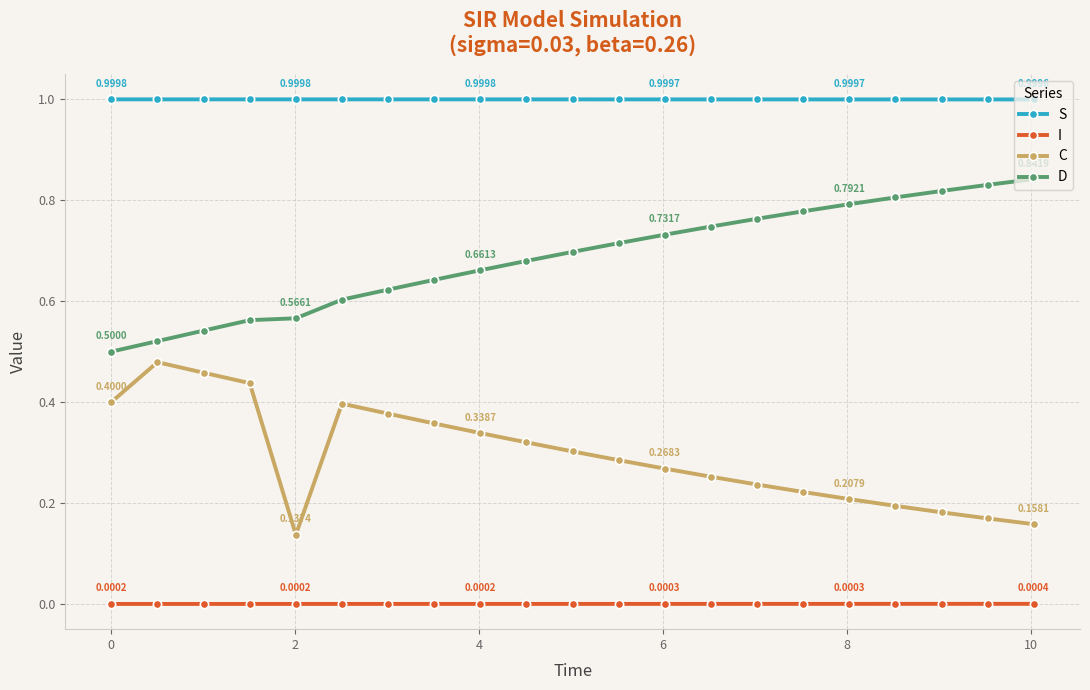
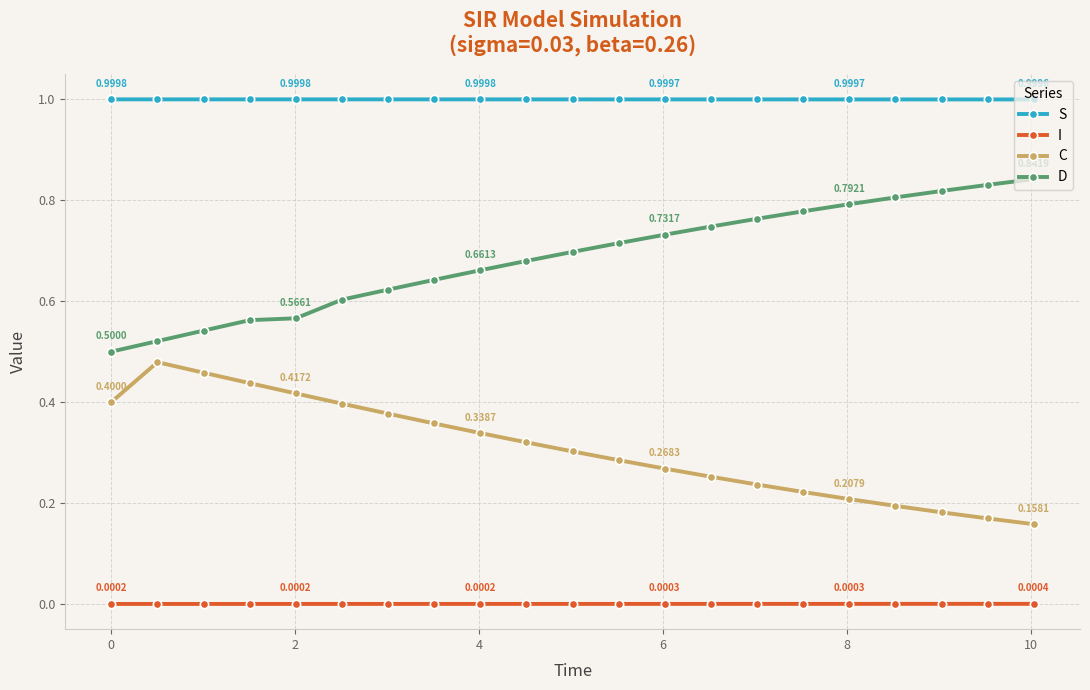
C, 2: 0.1374 -> 0.4172
